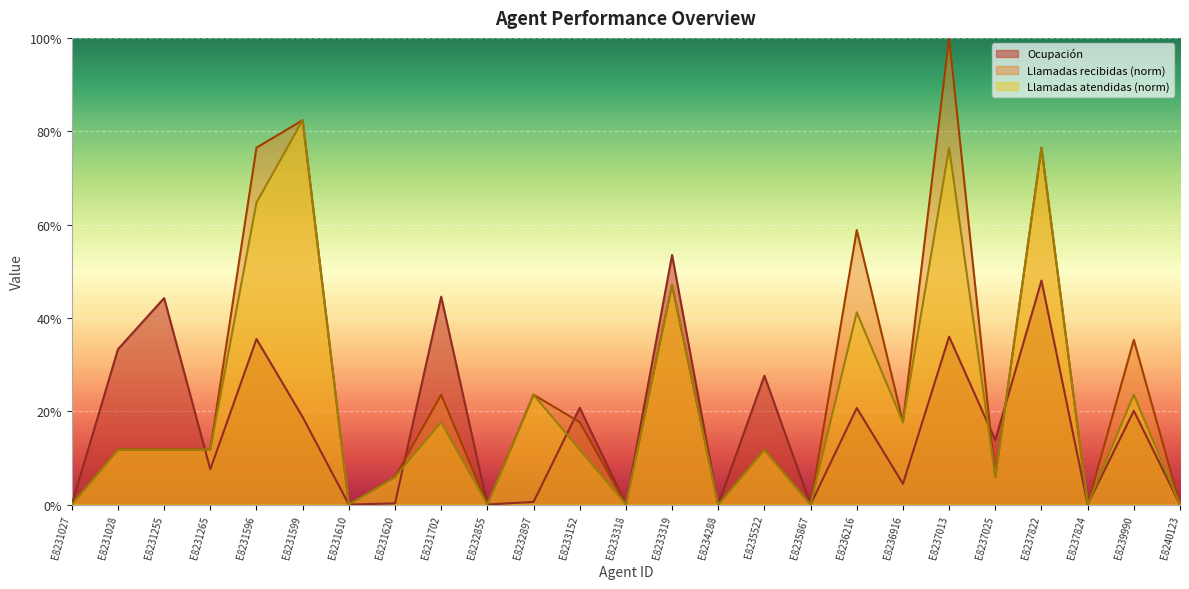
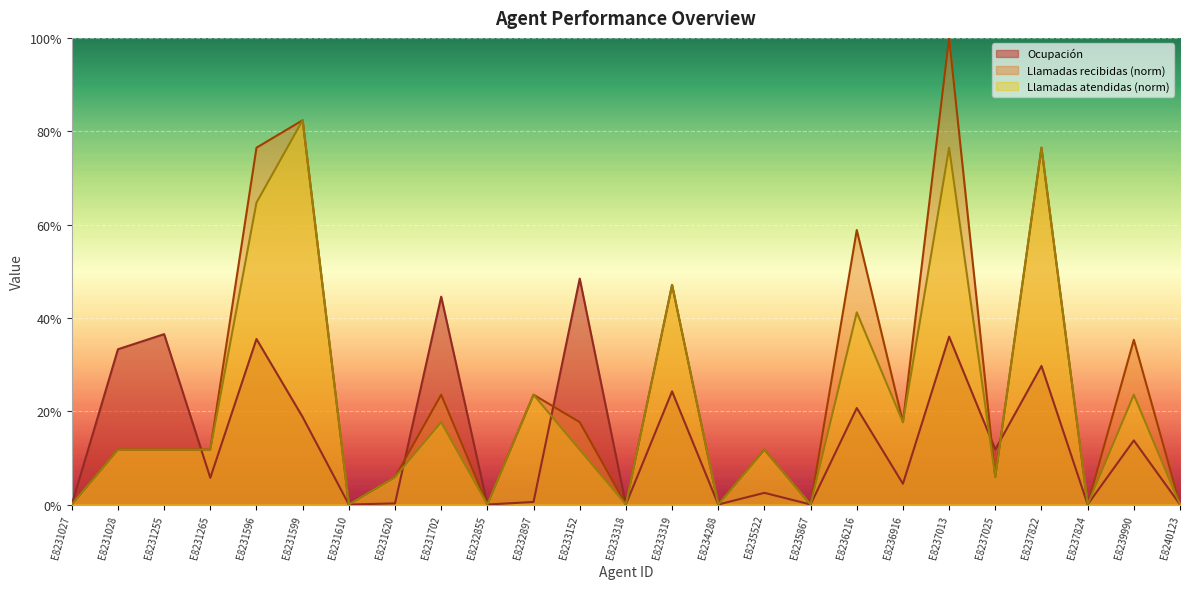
Ocupación, E8231255: 44% -> 37%
Ocupación, E8231265: 8% -> 6%
Ocupación, E8233152: 21% -> 48%
Ocupación, E8233319: 53% -> 24%
Ocupación, E8235522: 28% -> 3%
Ocupación, E8237025: 14% -> 12%
Ocupación, E8237822: 48% -> 30%
Ocupación, E8239990: 20% -> 14%
